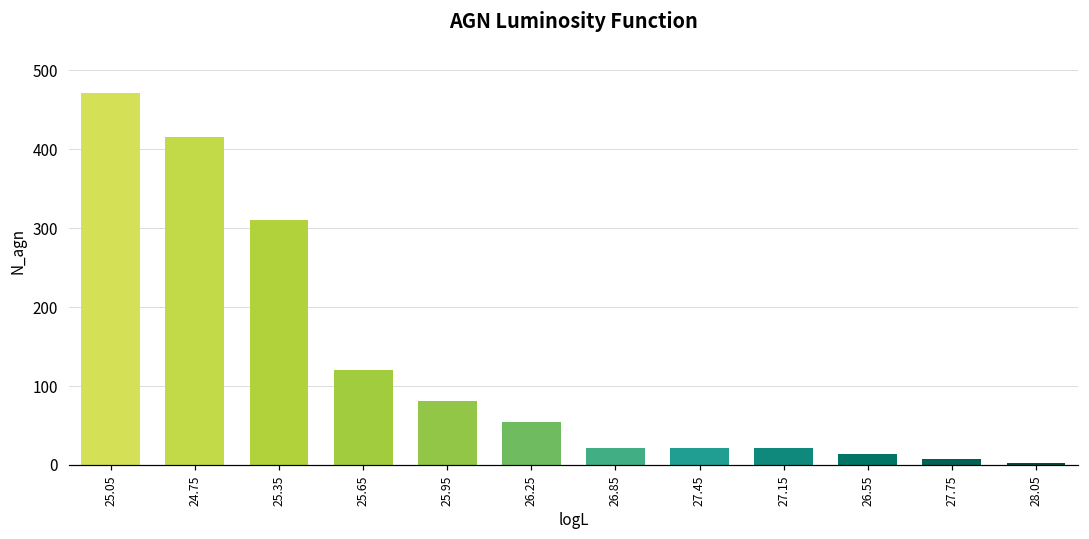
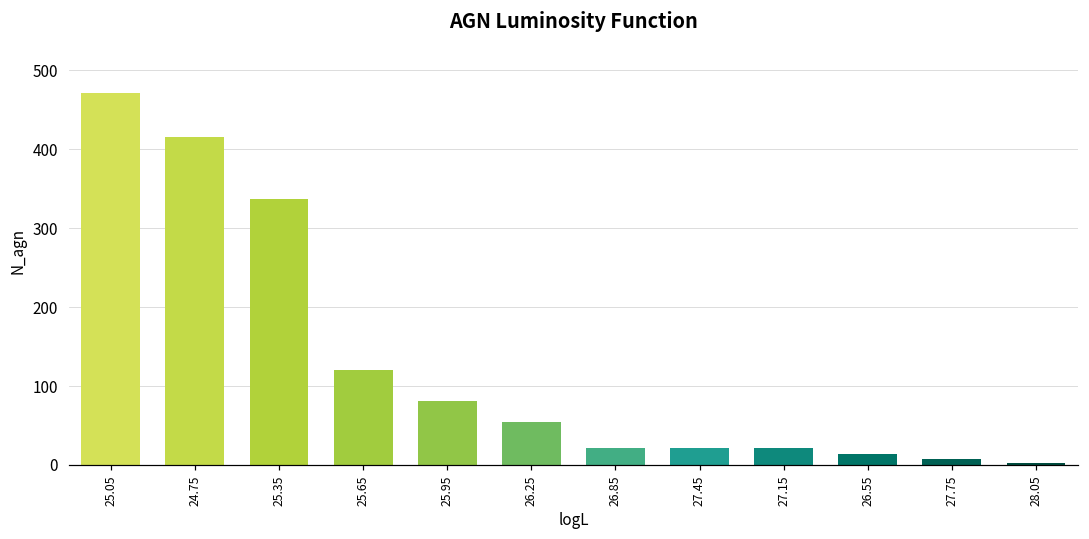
25.35: 310 -> 340
